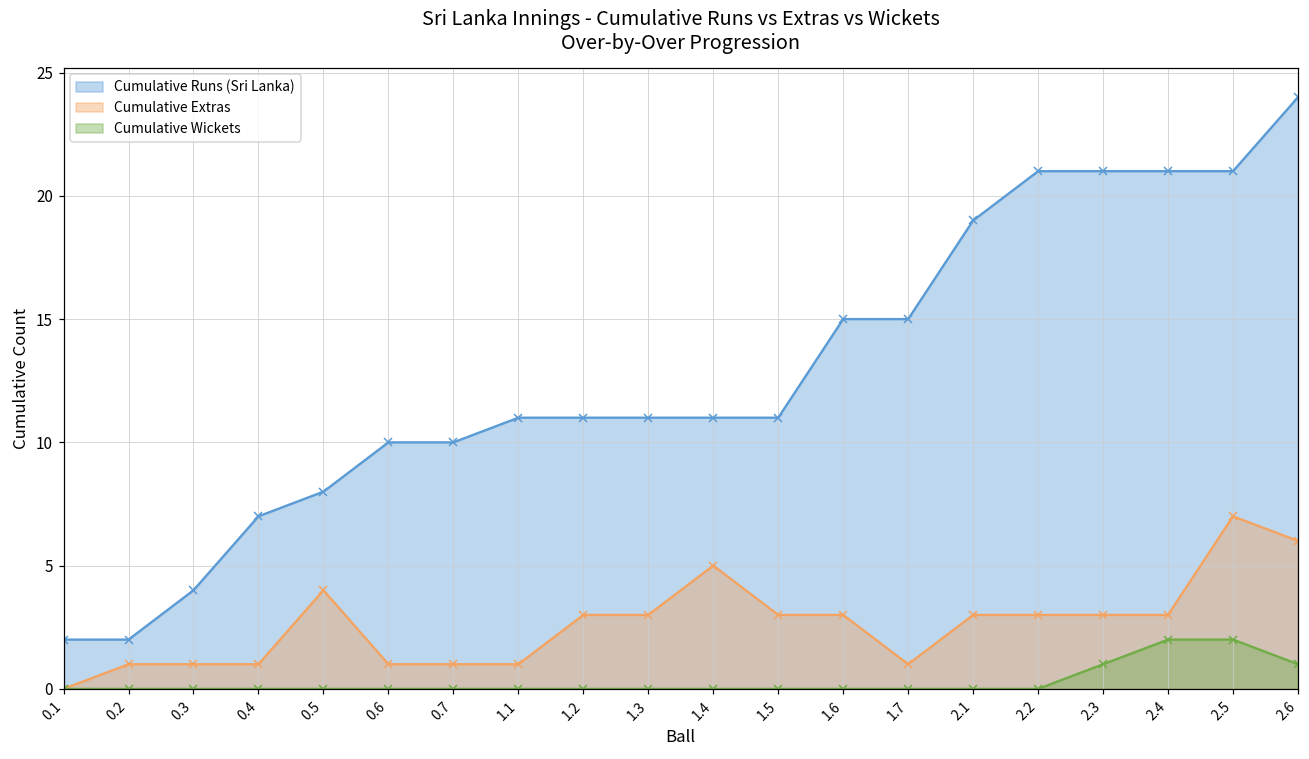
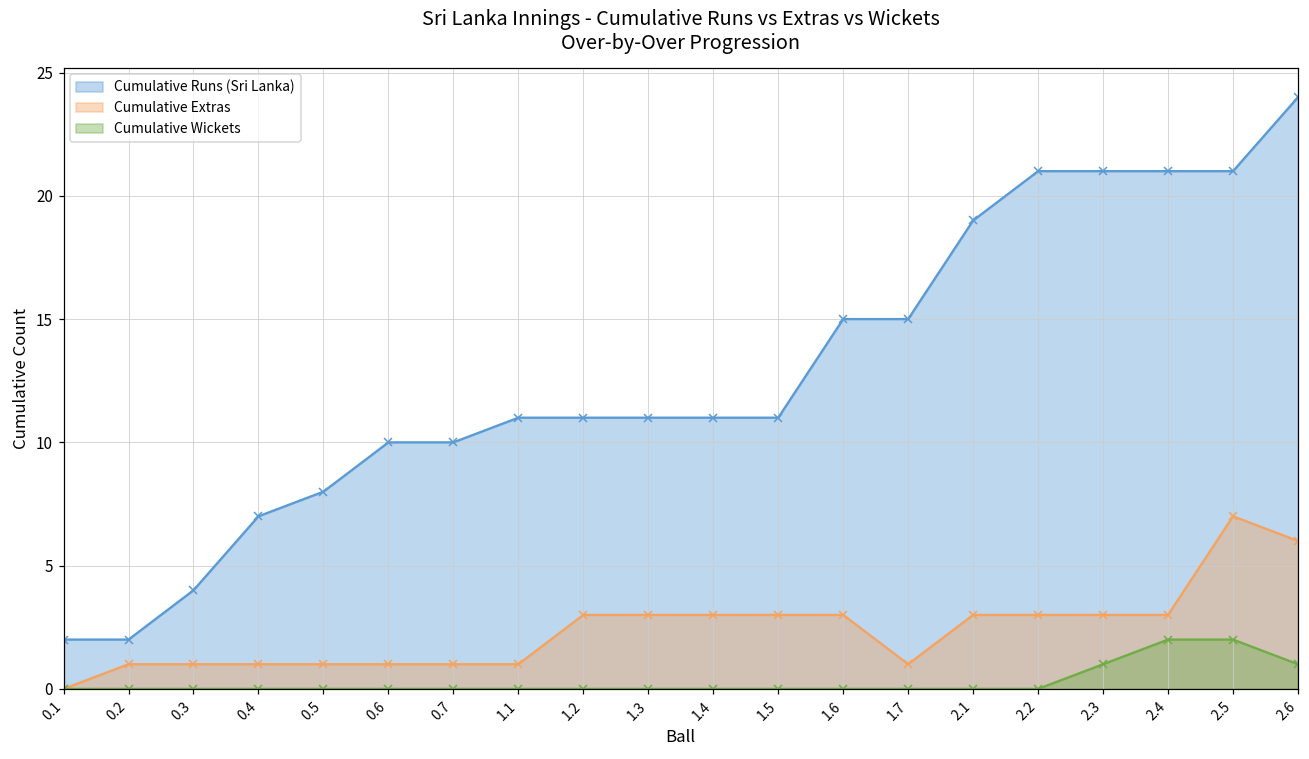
Cumulative Extras, 0.5: 4 -> 1
Cumulative Extras, 1.4: 5 -> 3
